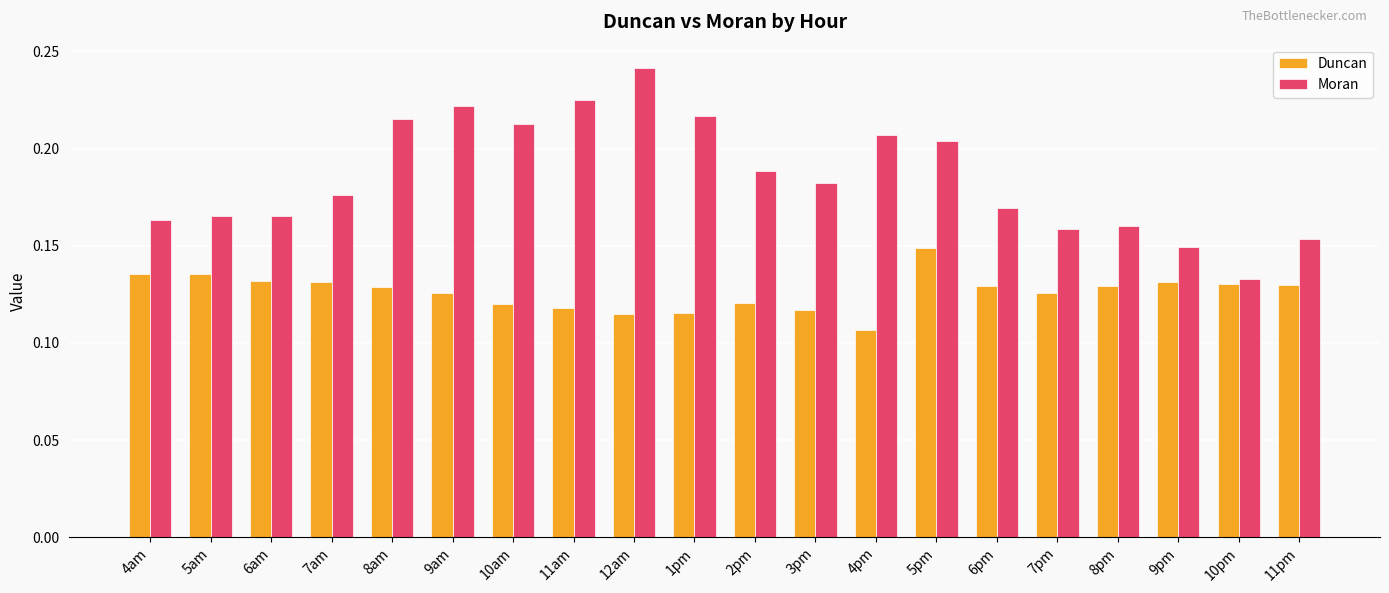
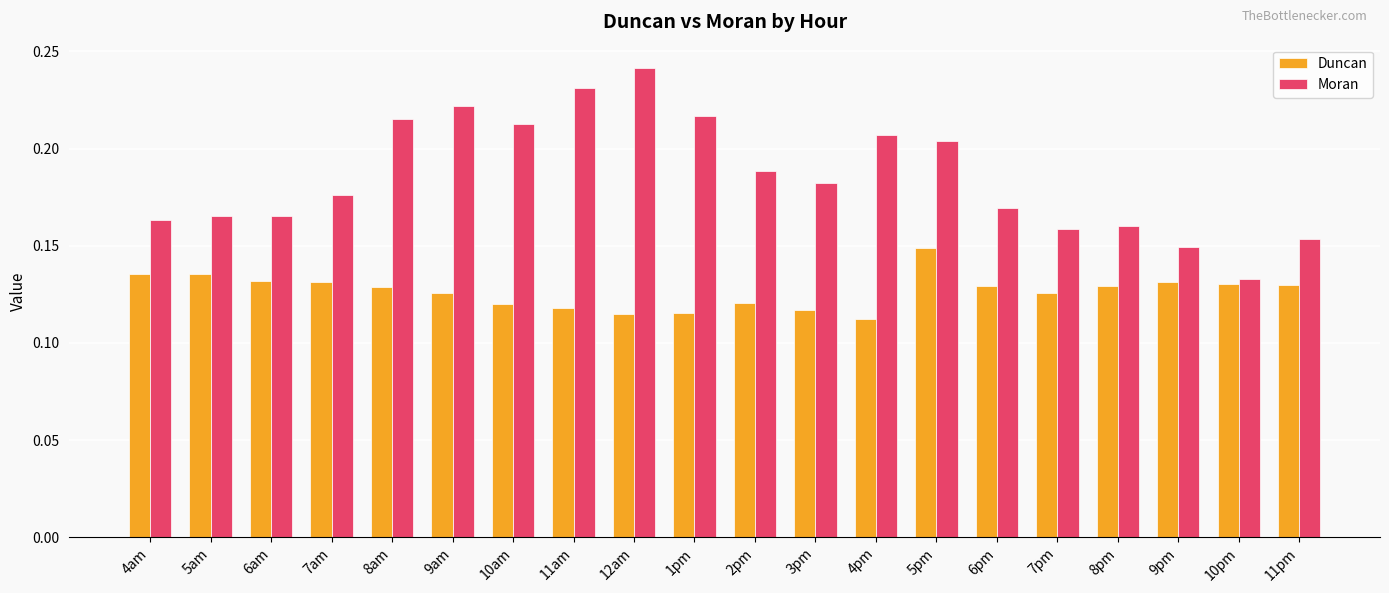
Moran, 11am: 0.225 -> 0.231
Duncan, 4pm: 0.107 -> 0.112
